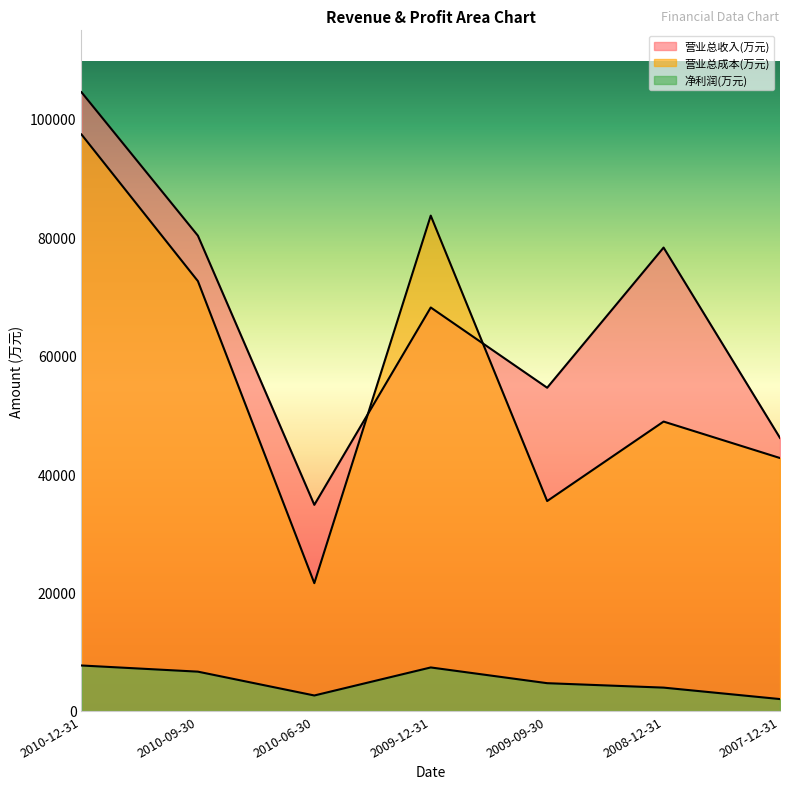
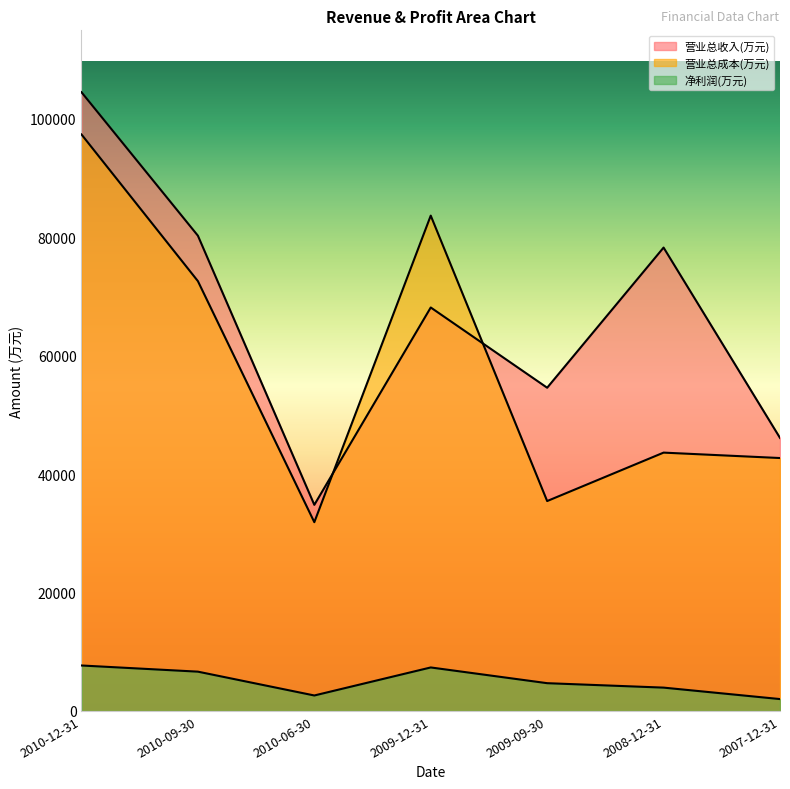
营业总成本(万元), 2010-06-30: 22000 -> 32000
营业总成本(万元), 2008-12-31: 49000 -> 44000
